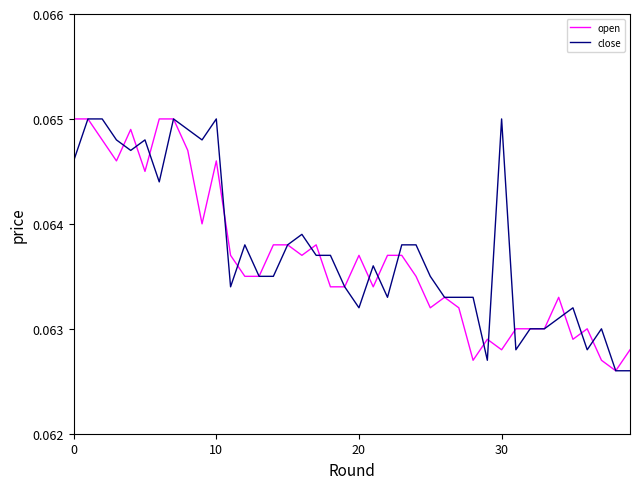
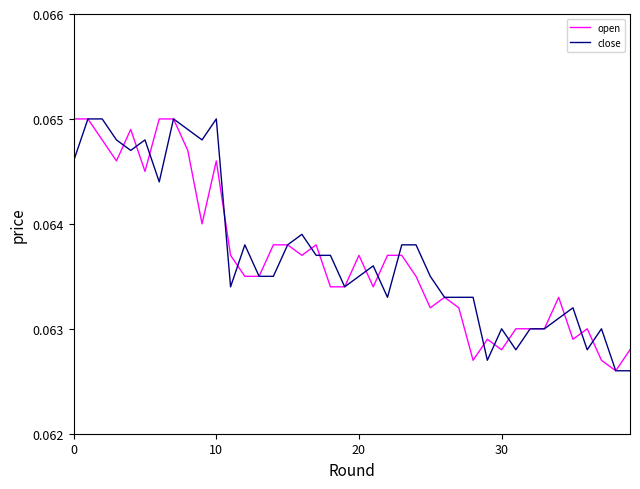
close, 20: 0.0632 -> 0.0635
close, 30: 0.065 -> 0.063
